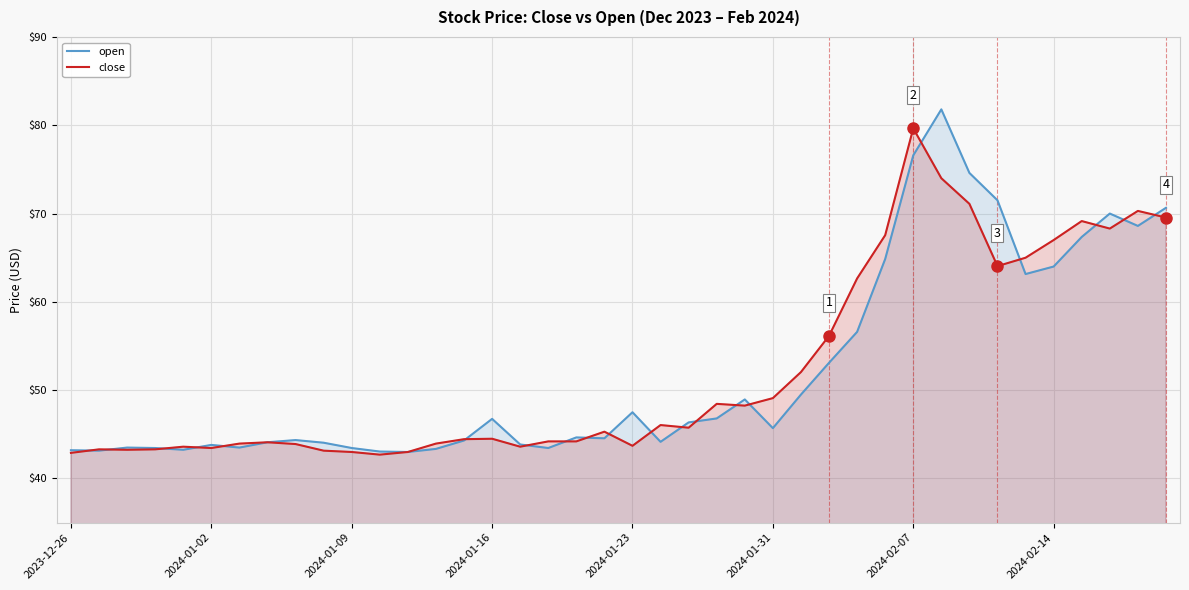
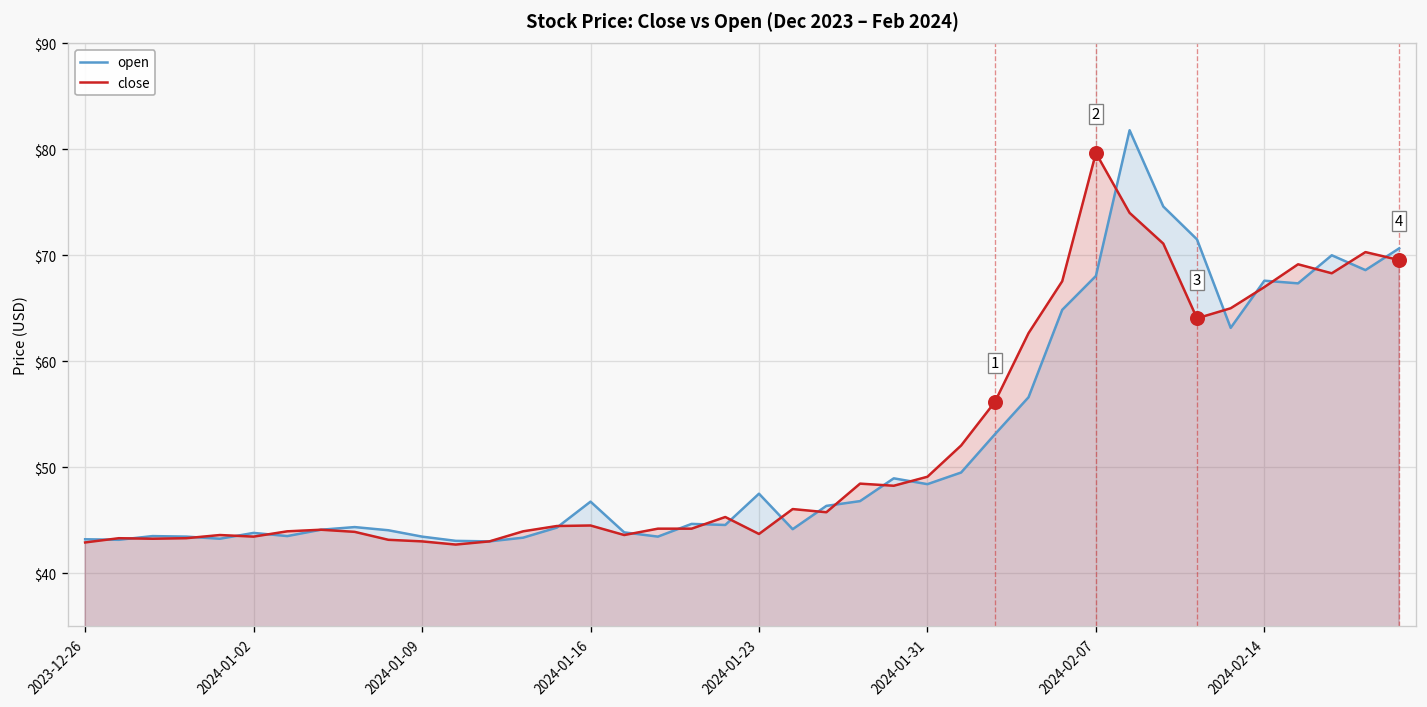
open, 2024-01-31: $46 -> $48
open, 2024-02-07: $77 -> $68
open, 2024-02-14: $64 -> $68
